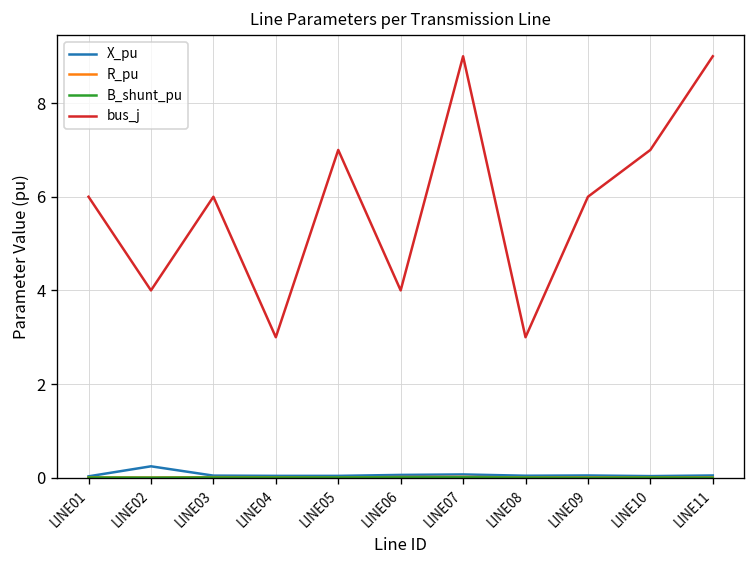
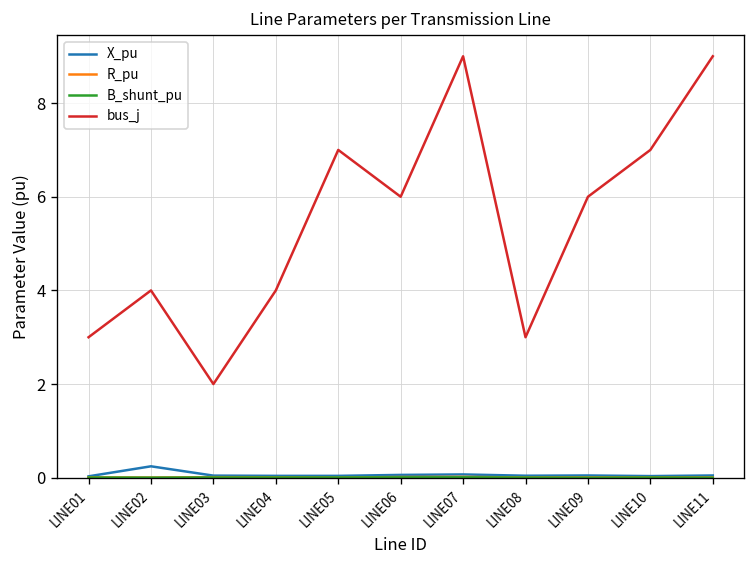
bus_j, LINE01: 6 -> 3
bus_j, LINE03: 6 -> 2
bus_j, LINE04: 3 -> 4
bus_j, LINE06: 4 -> 6
